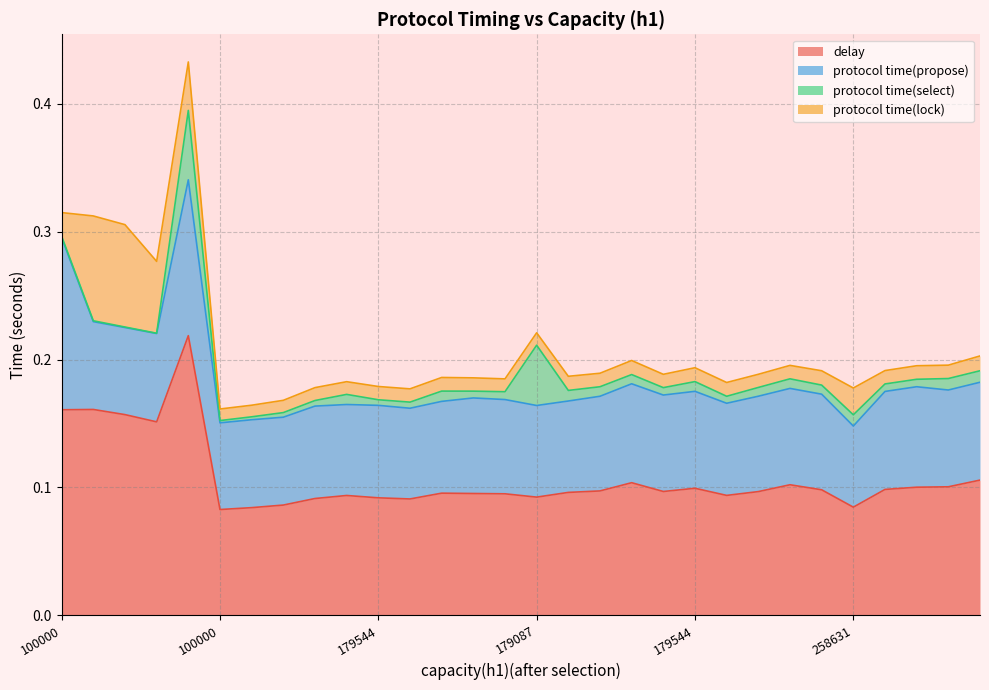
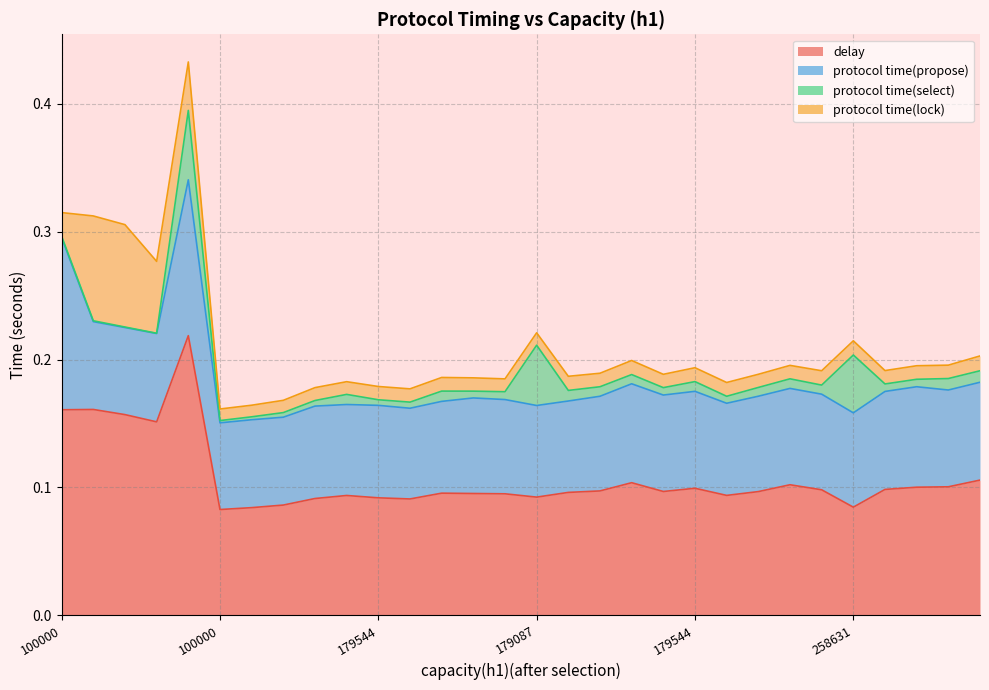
protocol time(propose), 258631: 0.063 -> 0.074
protocol time(select), 258631: 0.009 -> 0.045
protocol time(lock), 258631: 0.021 -> 0.011
